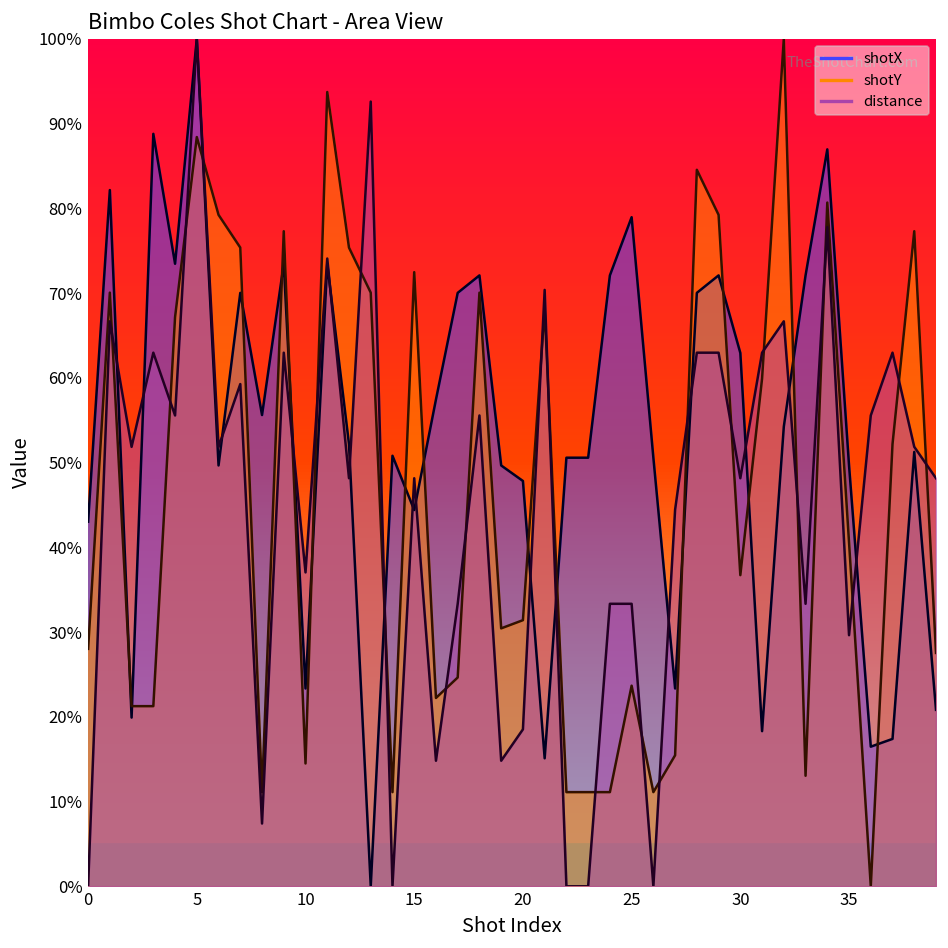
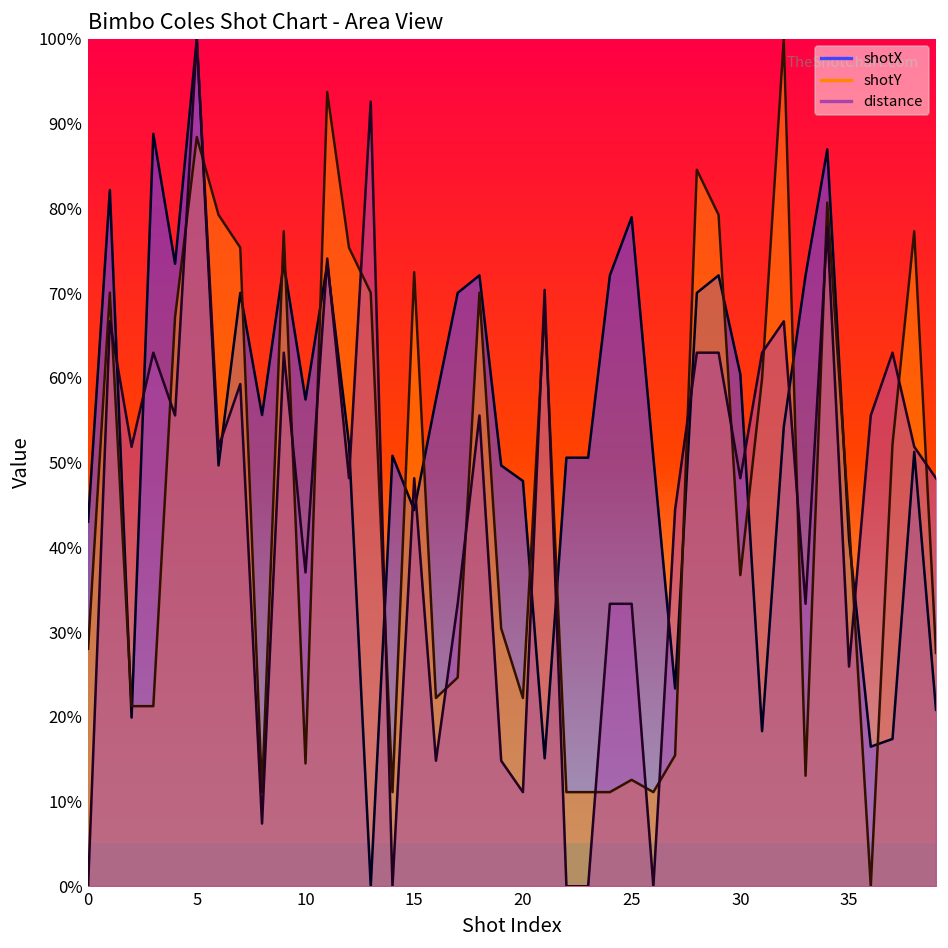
shotX, 10: 23% -> 57%
shotY, 20: 31% -> 22%
distance, 20: 19% -> 11%
shotY, 25: 24% -> 13%
shotX, 30: 63% -> 60%
shotX, 35: 50% -> 41%
shotY, 35: 41% -> 43%
distance, 35: 30% -> 26%
